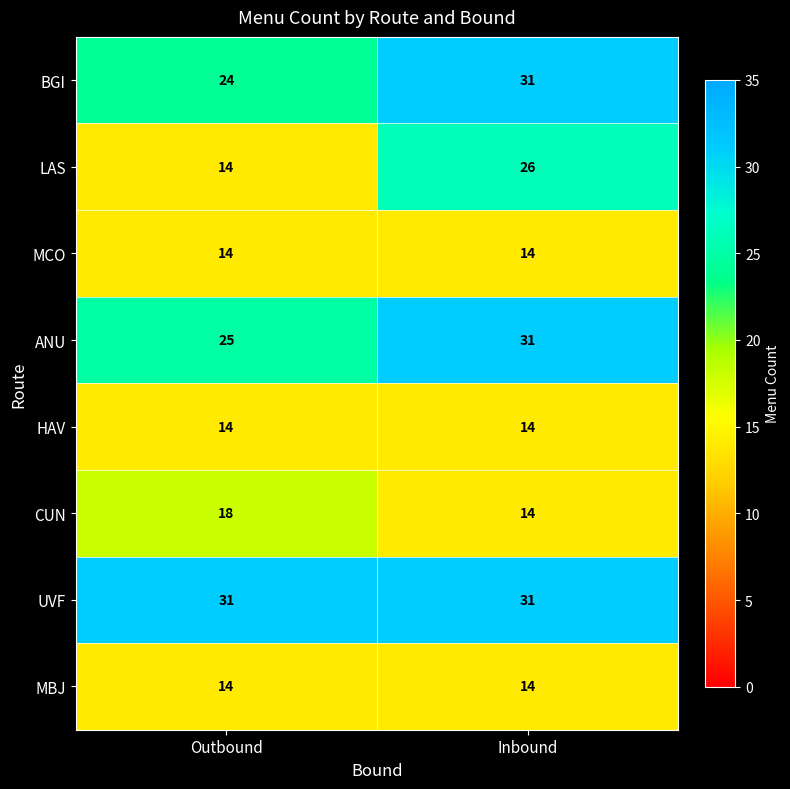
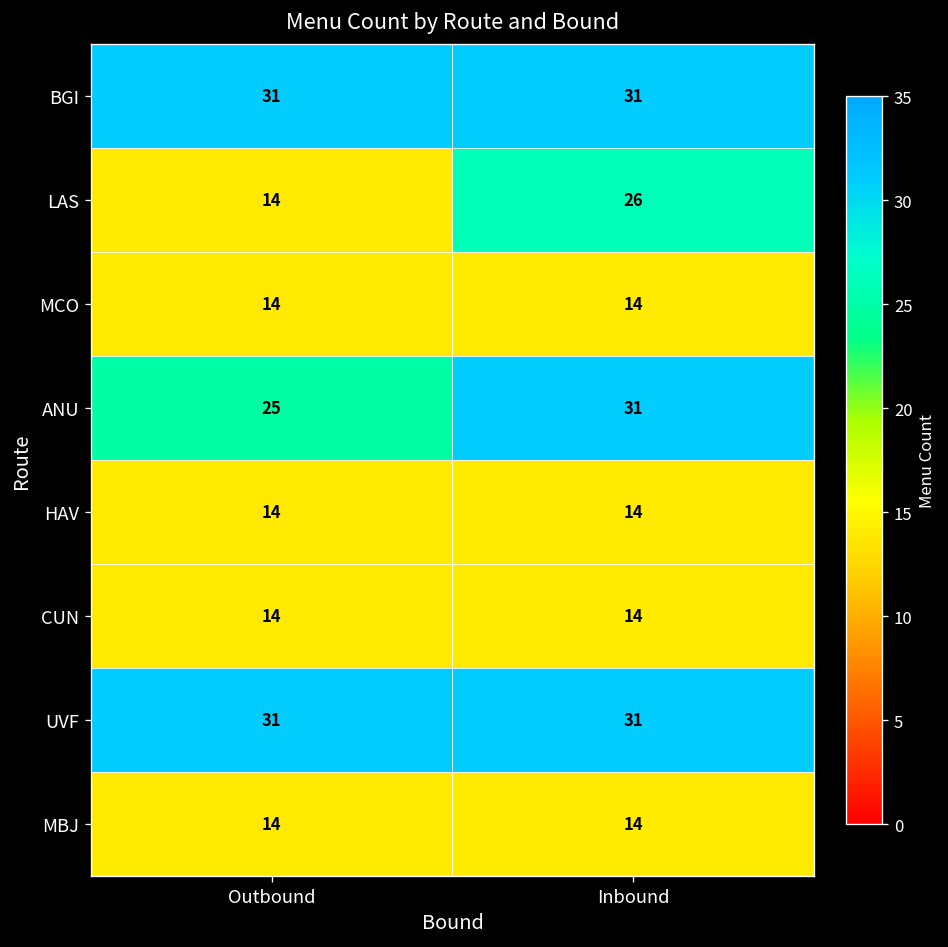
BGI, Outbound: 24 -> 31
CUN, Outbound: 18 -> 14
